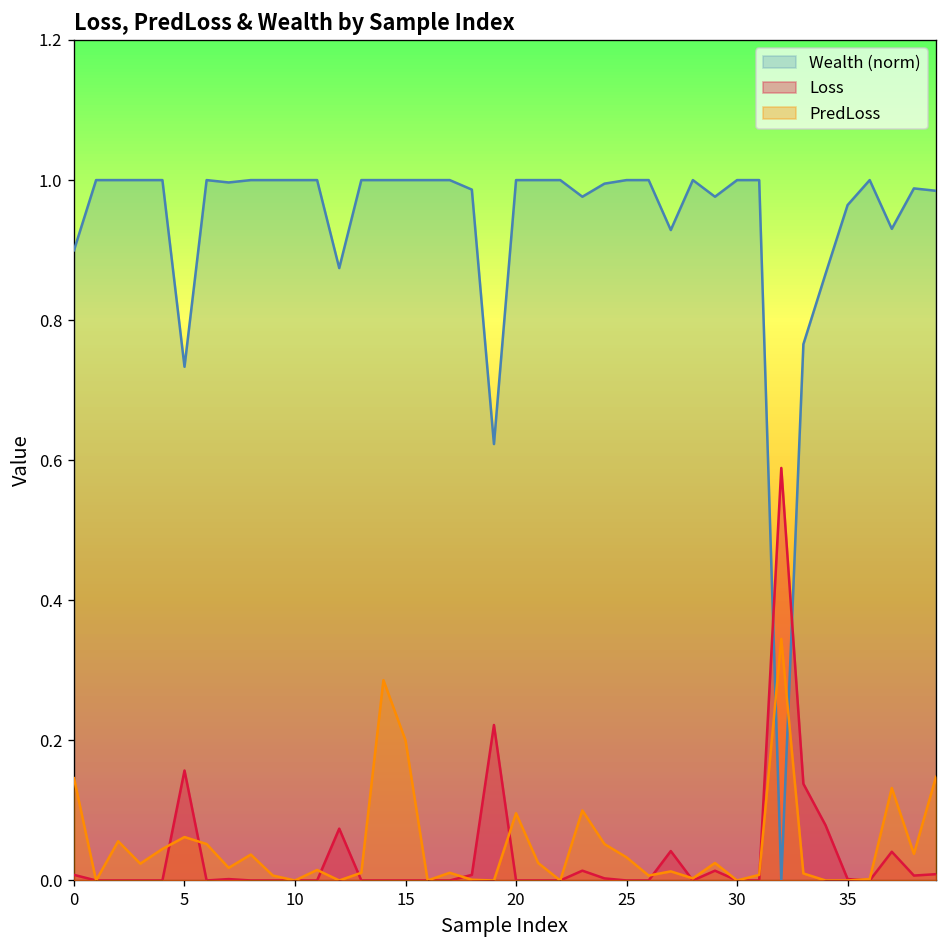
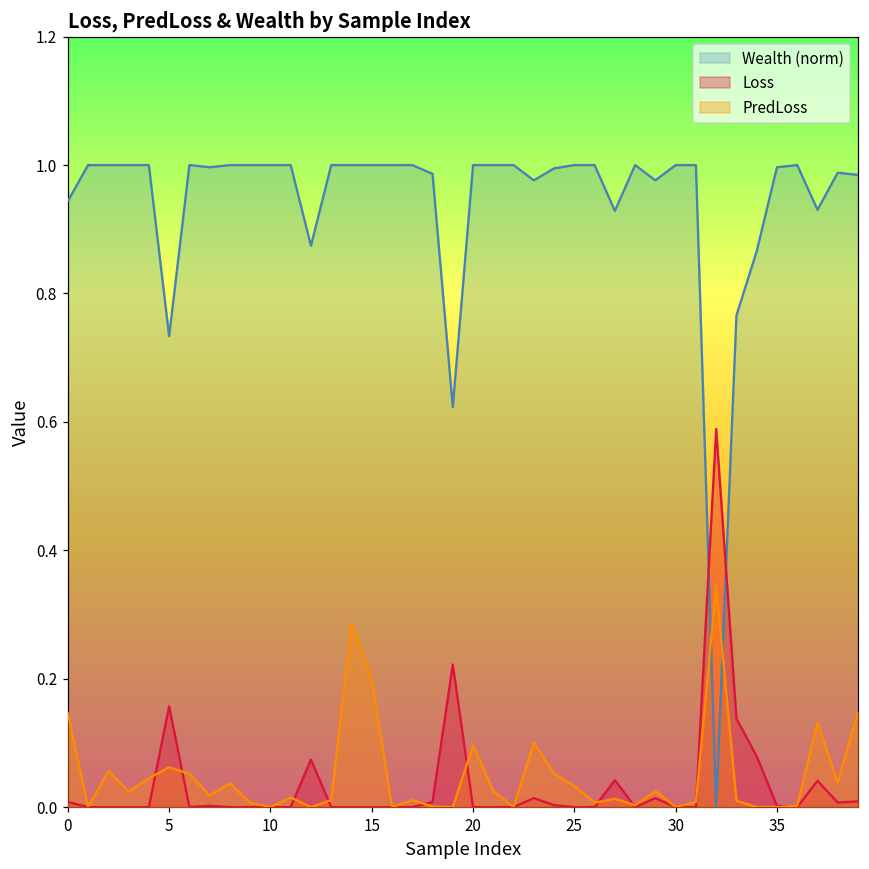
Wealth (norm), 0: 0.90 -> 0.94
Wealth (norm), 35: 0.96 -> 1.00
